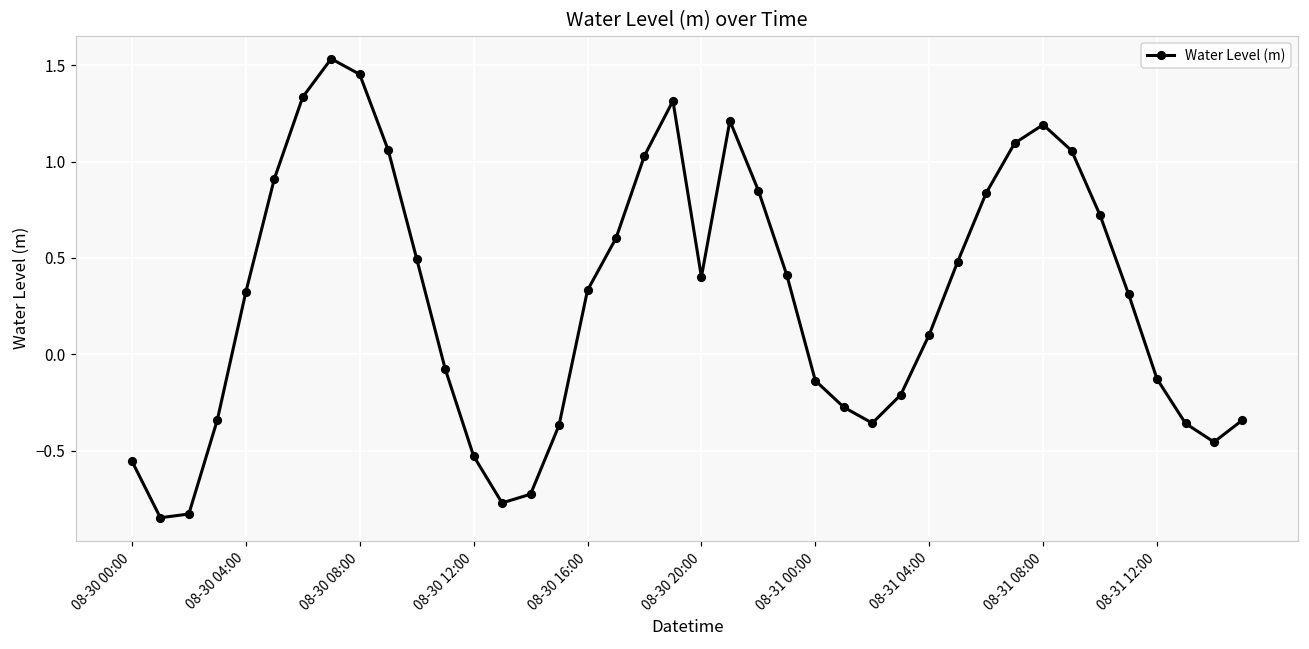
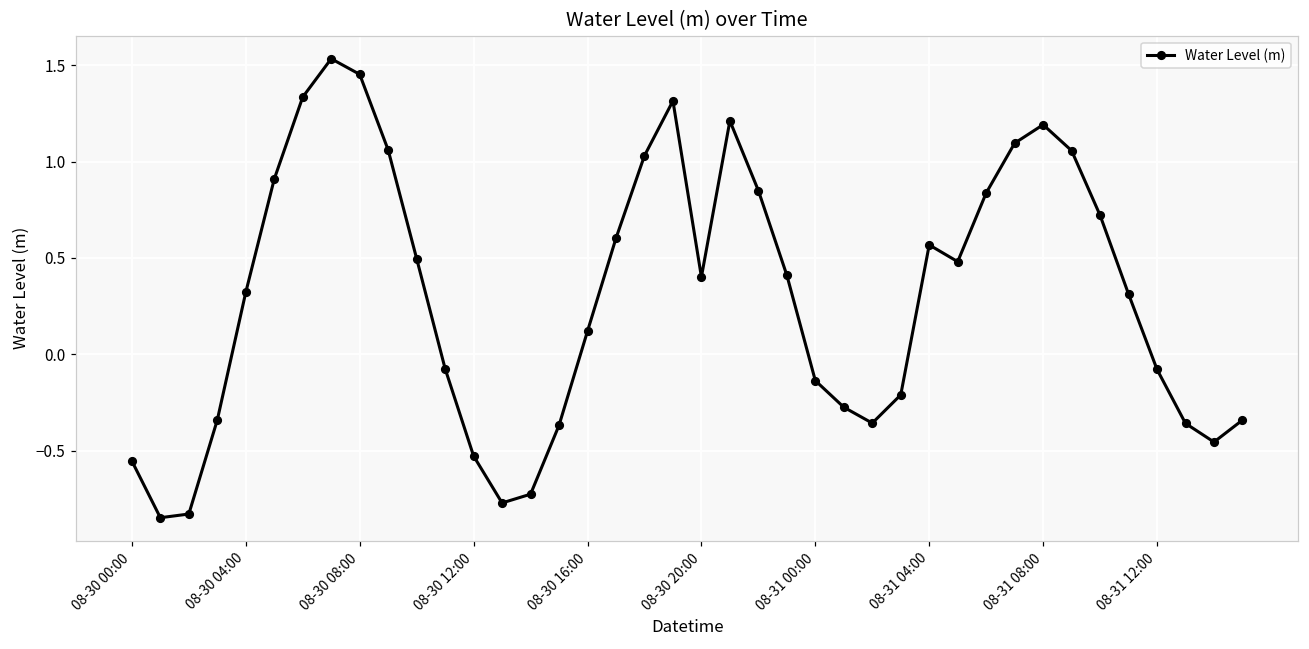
08-30 16:00: 0.33 -> 0.12
08-31 04:00: 0.10 -> 0.57
08-31 12:00: -0.13 -> -0.08
